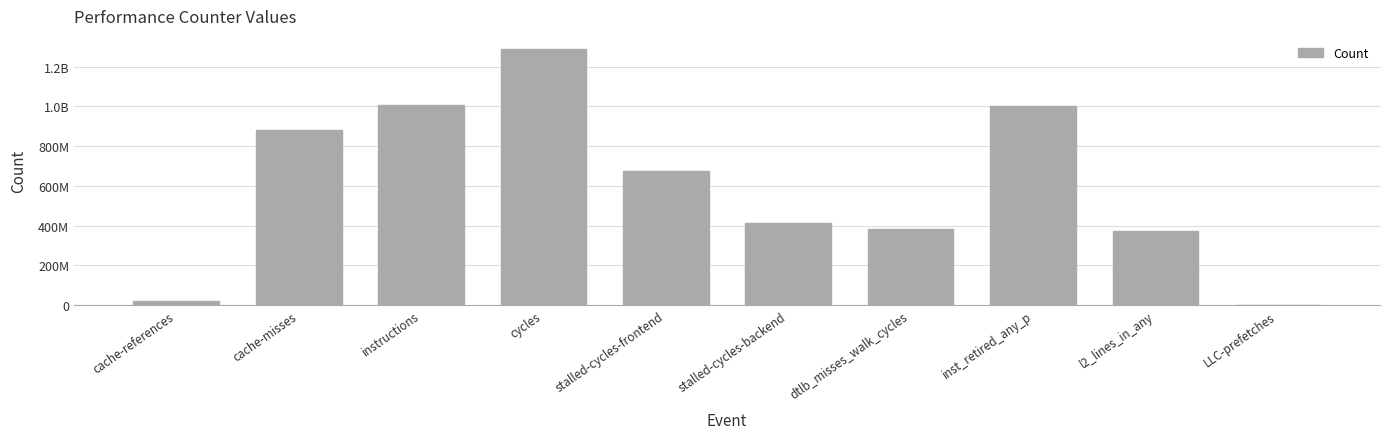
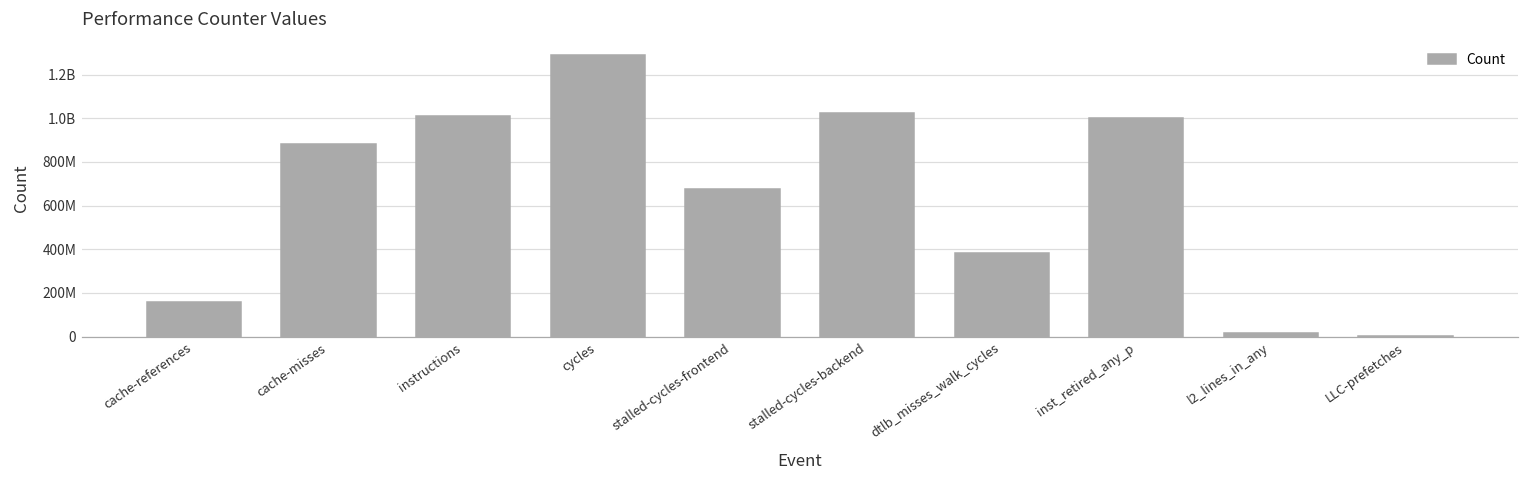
cache-references: 20000000 -> 160000000
stalled-cycles-backend: 420000000 -> 1020000000
l2_lines_in_any: 370000000 -> 10000000
